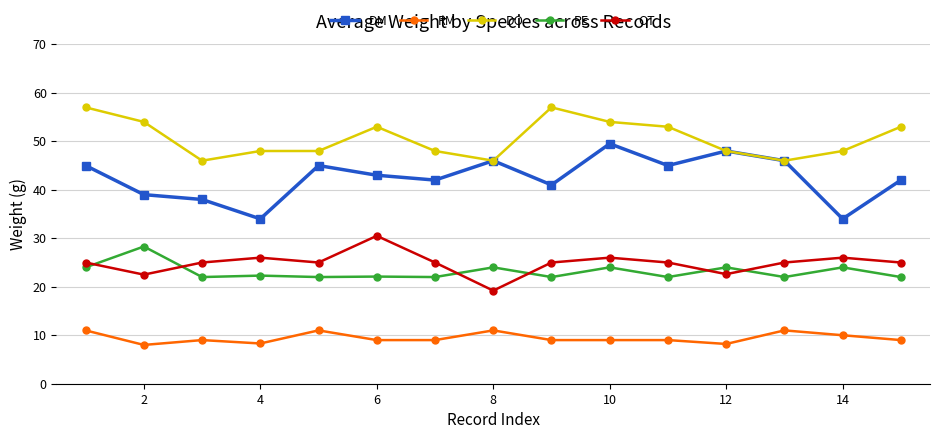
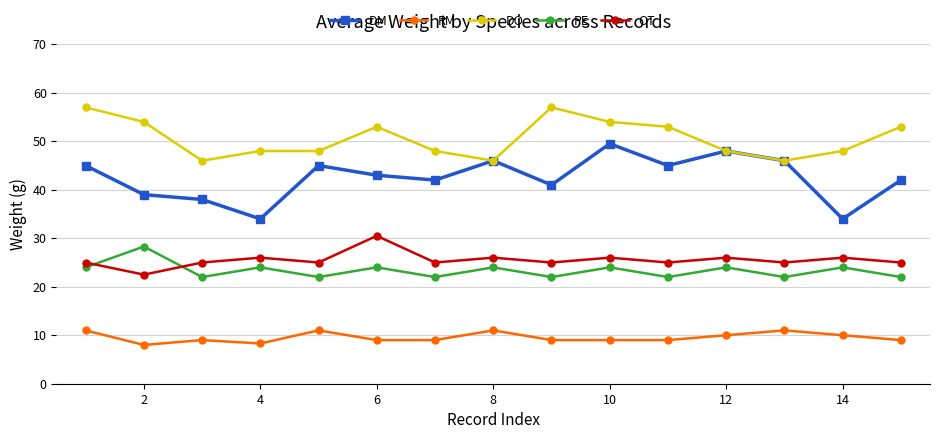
PE, 4: 22 -> 24
PE, 6: 22 -> 24
OT, 8: 19 -> 26
RM, 12: 8 -> 10
OT, 12: 23 -> 26
